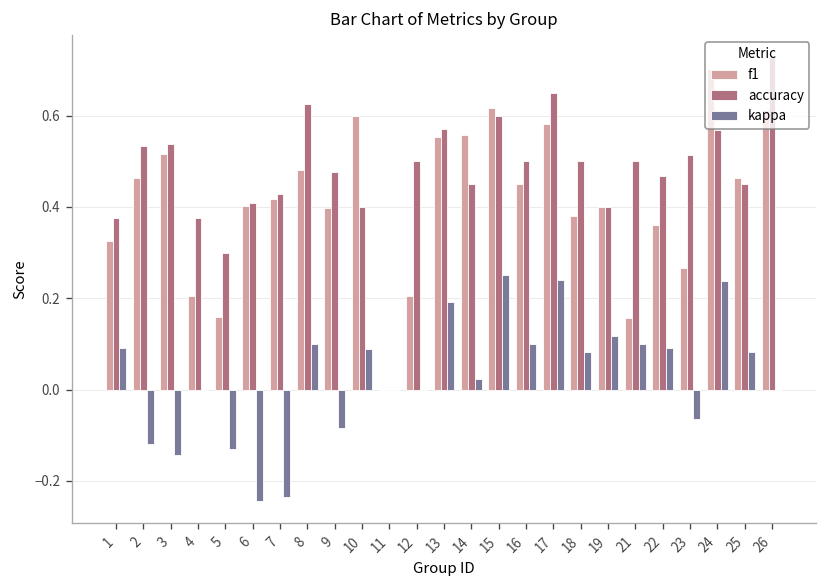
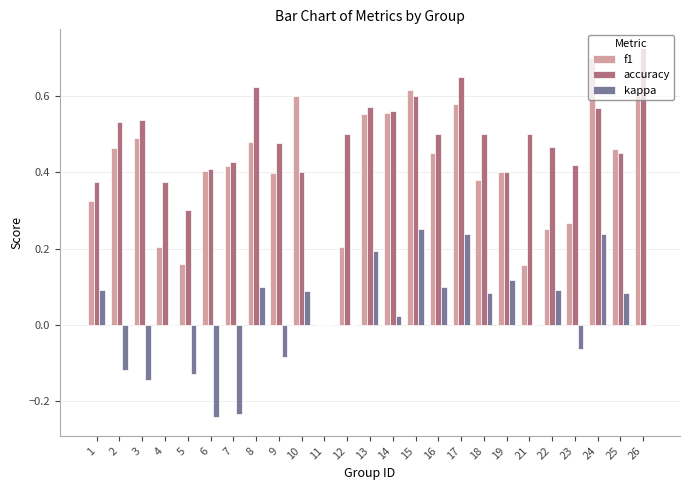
f1, 3: 0.52 -> 0.49
accuracy, 14: 0.45 -> 0.56
kappa, 21: 0.1 -> 0.0
f1, 22: 0.36 -> 0.25
accuracy, 23: 0.51 -> 0.42
